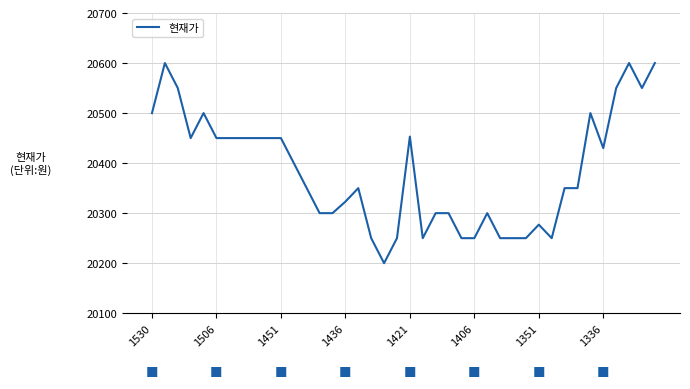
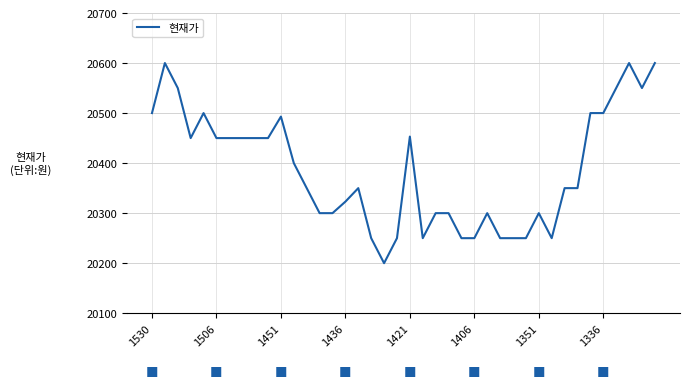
1451: 20450 -> 20490
1351: 20280 -> 20300
1336: 20430 -> 20500
